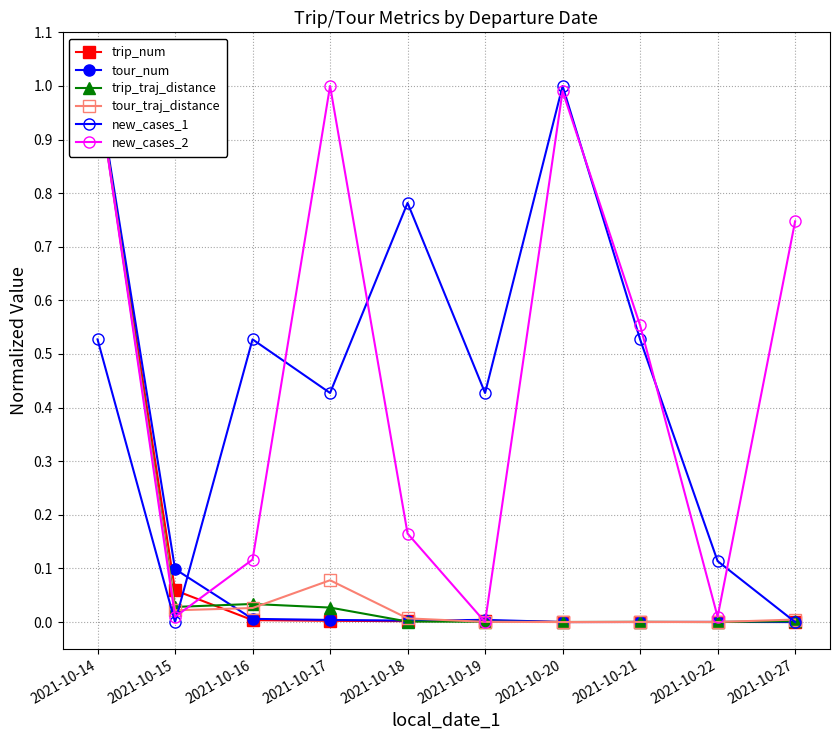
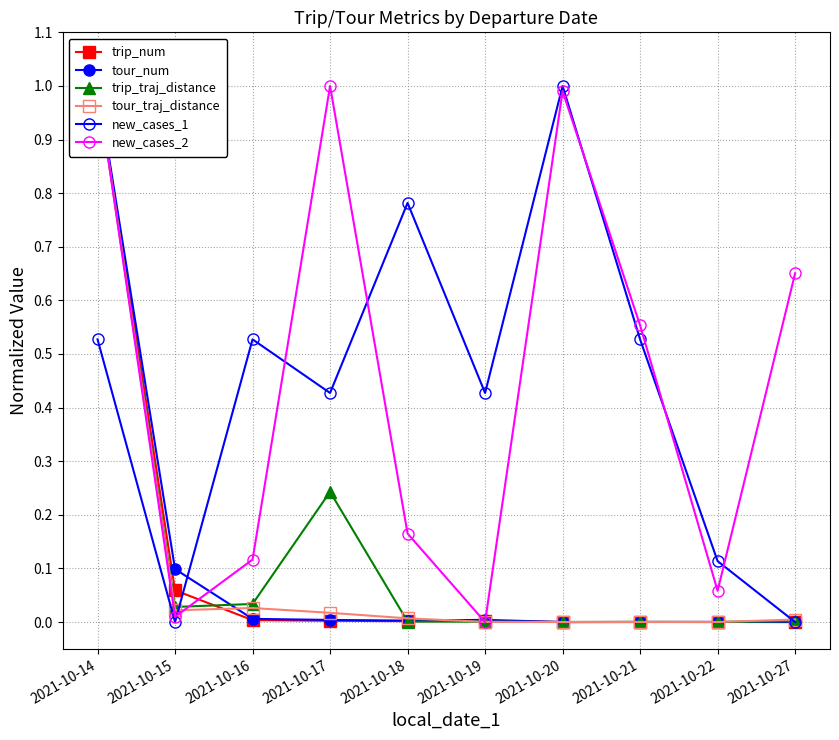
trip_traj_distance, 2021-10-17: 0.03 -> 0.24
tour_traj_distance, 2021-10-17: 0.08 -> 0.02
new_cases_2, 2021-10-22: 0.01 -> 0.06
new_cases_2, 2021-10-27: 0.75 -> 0.65
